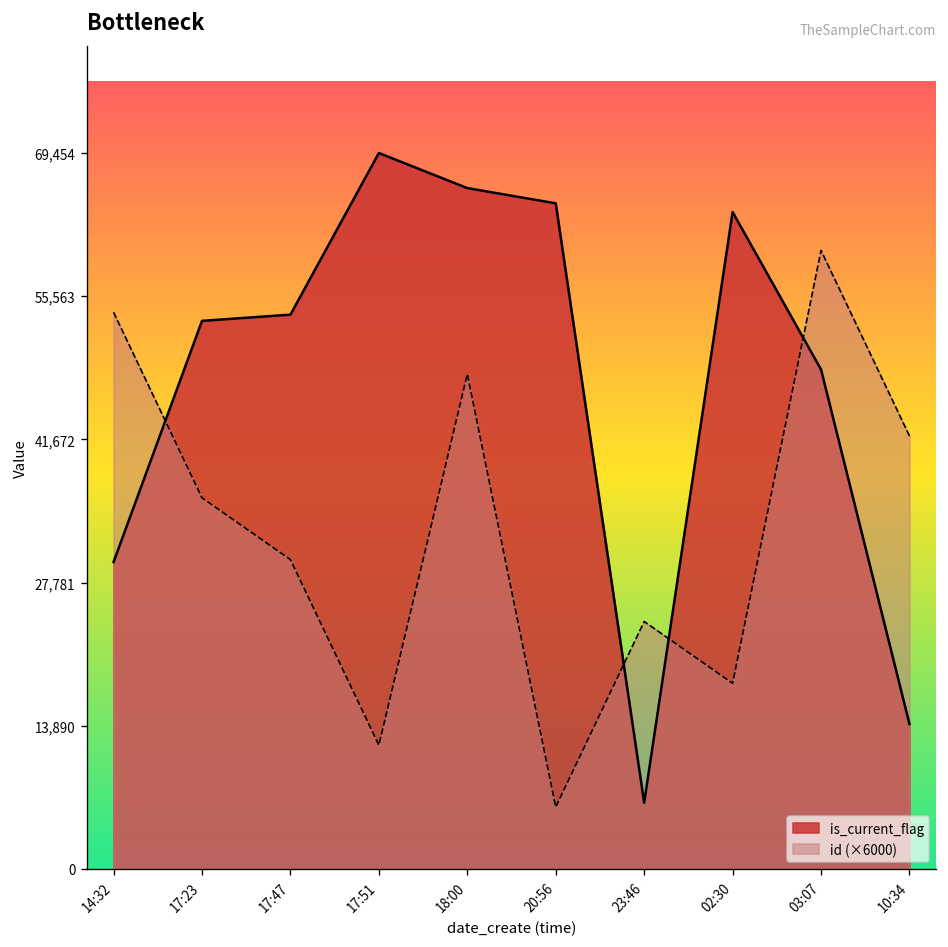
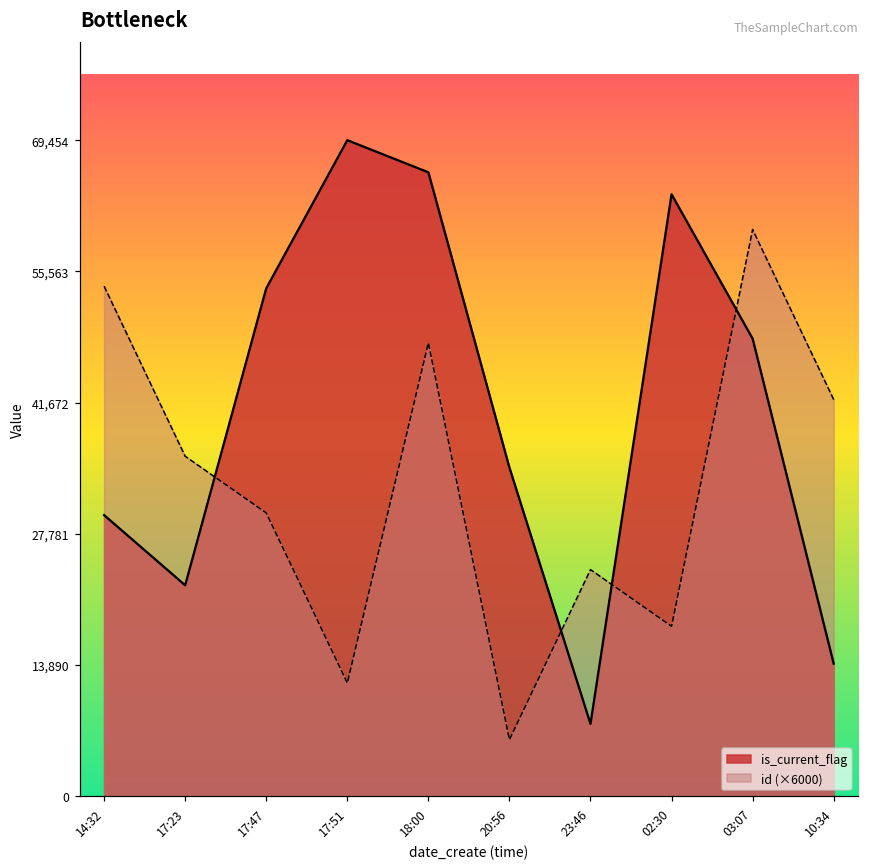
is_current_flag, 17:23: 53,000 -> 22,000
is_current_flag, 20:56: 65,000 -> 35,000
is_current_flag, 23:46: 6,000 -> 8,000
